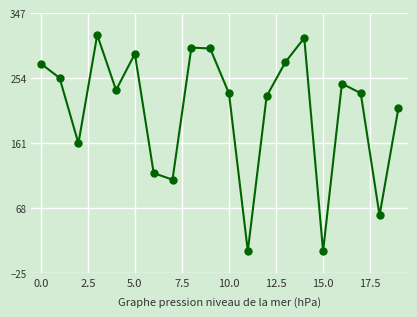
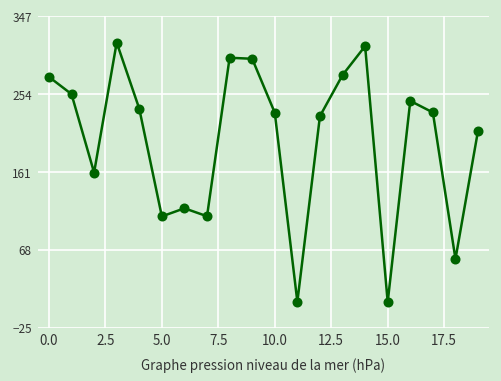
5.0: 290 -> 110
